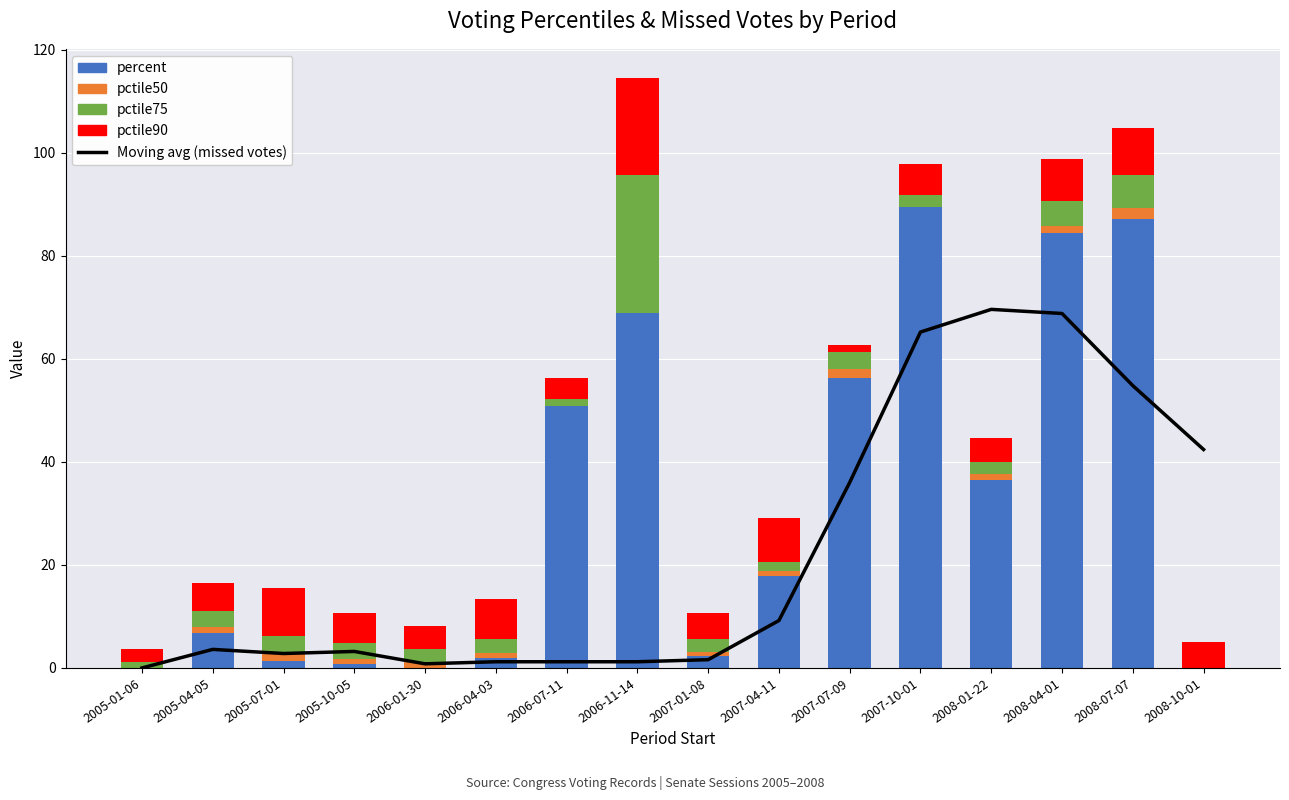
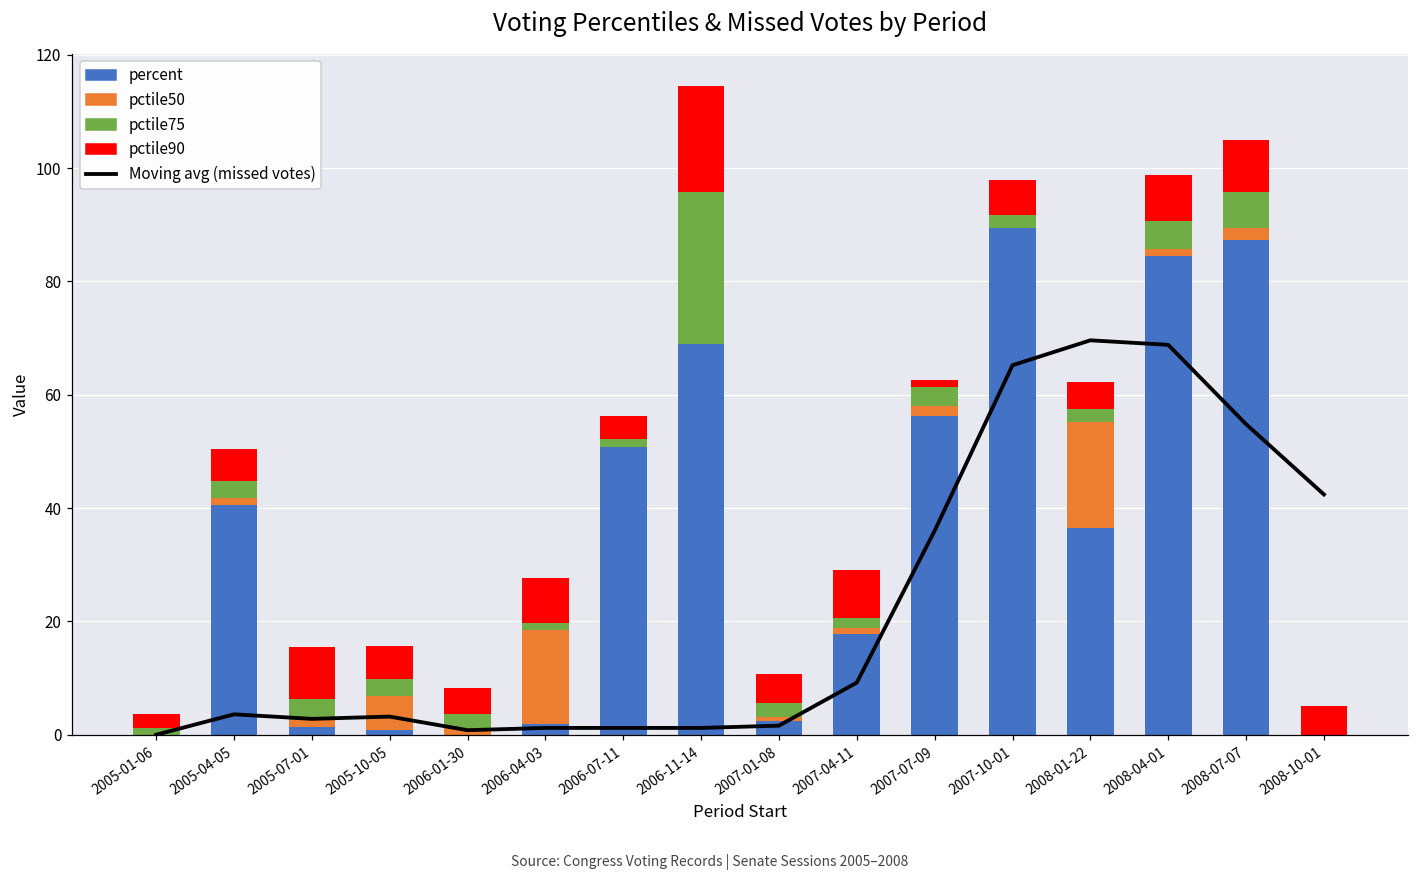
percent, 2005-04-05: 7 -> 41
pctile50, 2005-10-05: 1 -> 6
pctile50, 2006-04-03: 1 -> 17
pctile75, 2006-04-03: 3 -> 1
pctile50, 2008-01-22: 1 -> 19
